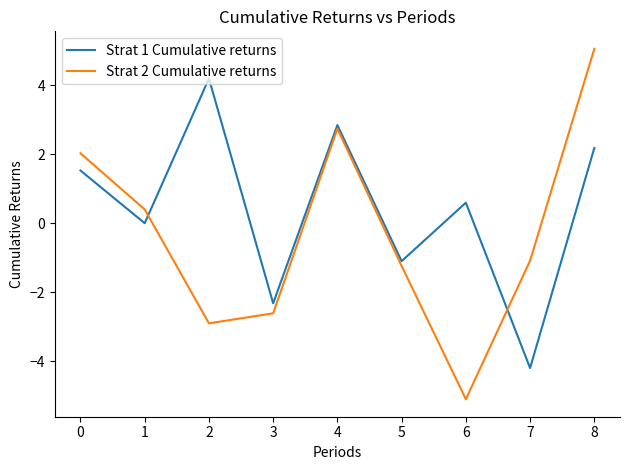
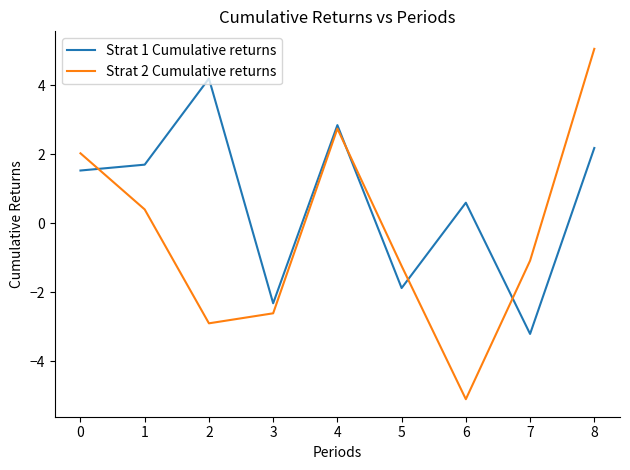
Strat 1 Cumulative returns, 1: 0.0 -> 1.7
Strat 1 Cumulative returns, 5: -1.1 -> -1.9
Strat 1 Cumulative returns, 7: -4.2 -> -3.2
